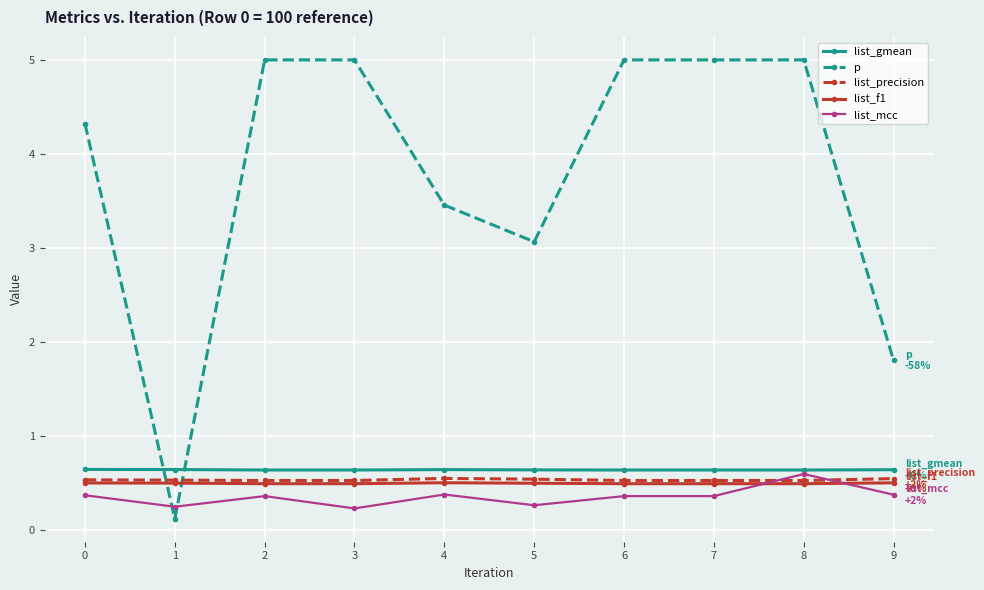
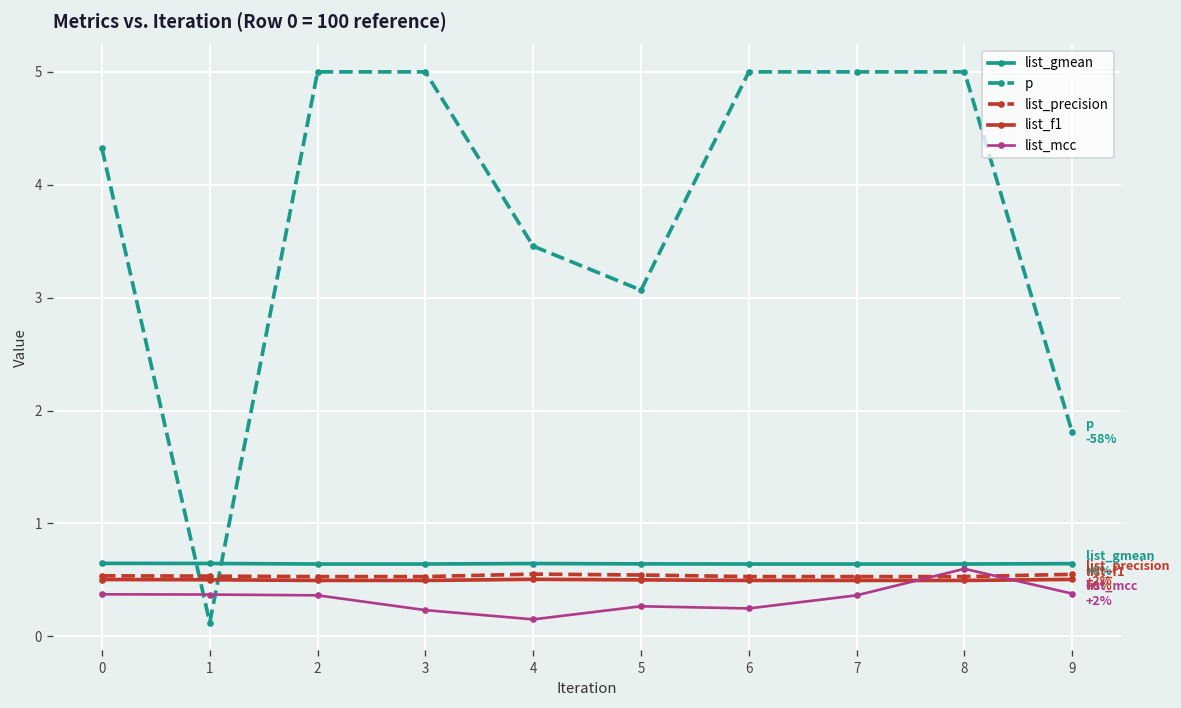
list_mcc, 1: 0.3 -> 0.4
list_mcc, 4: 0.4 -> 0.2
list_mcc, 6: 0.4 -> 0.2
